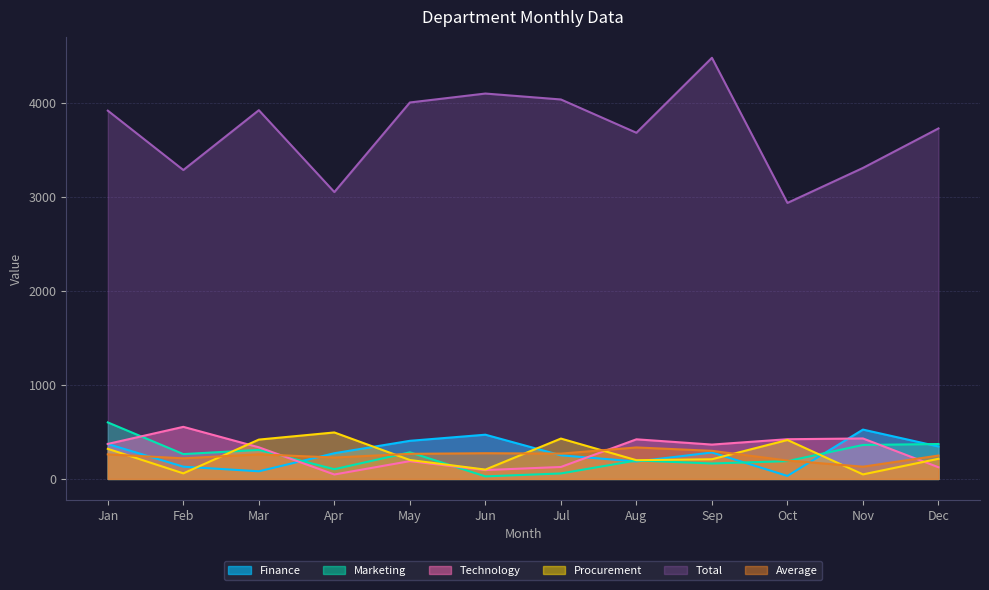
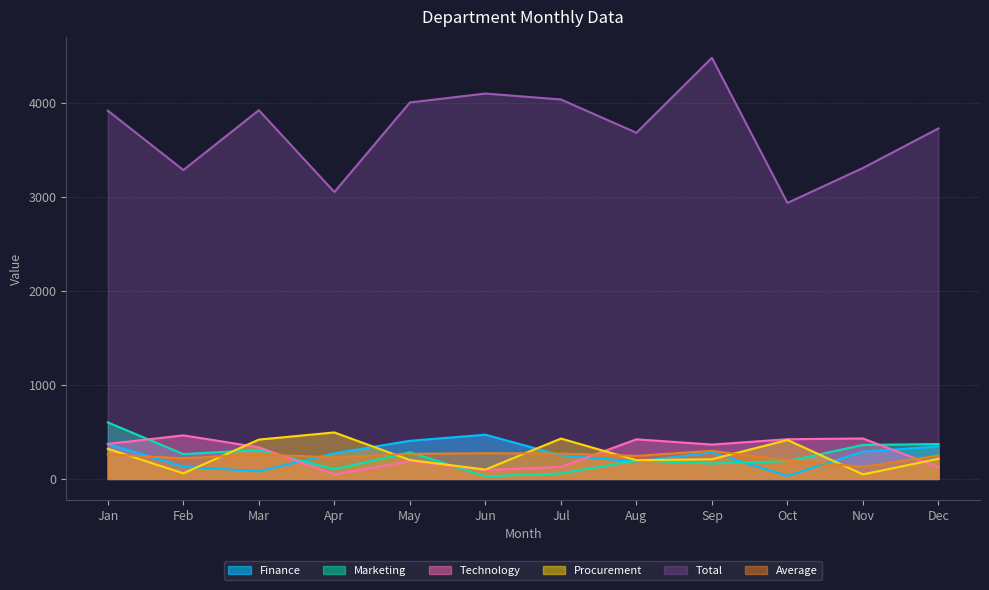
Technology, Feb: 600 -> 500
Average, Aug: 300 -> 200
Finance, Nov: 500 -> 300
